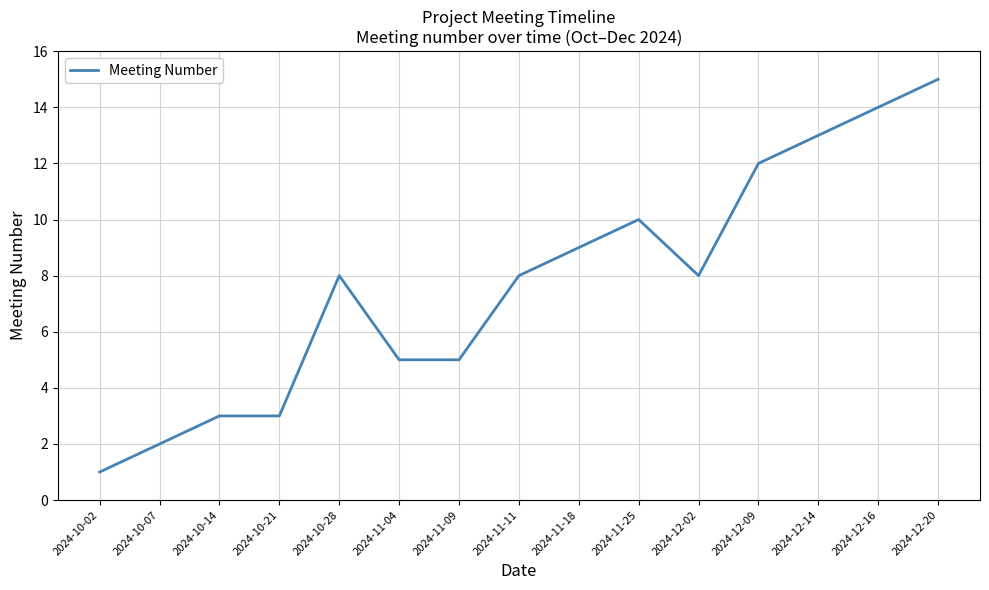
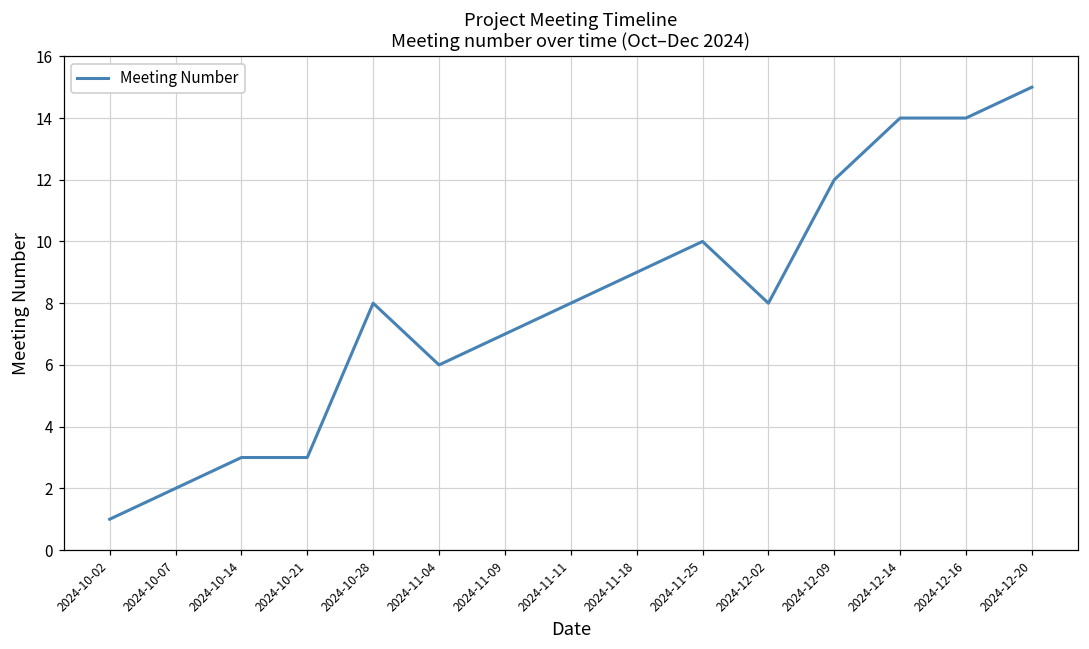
2024-11-04: 5 -> 6
2024-11-09: 5 -> 7
2024-12-14: 13 -> 14
